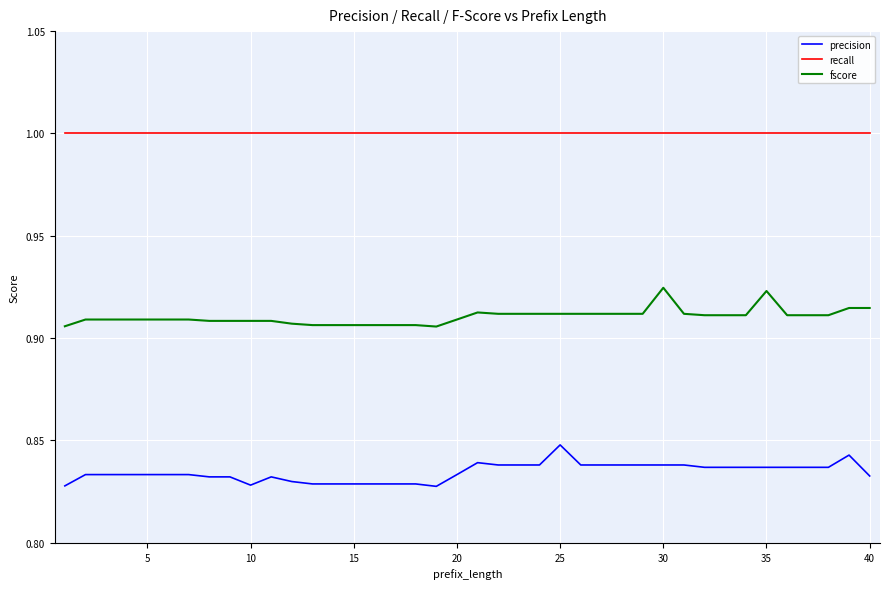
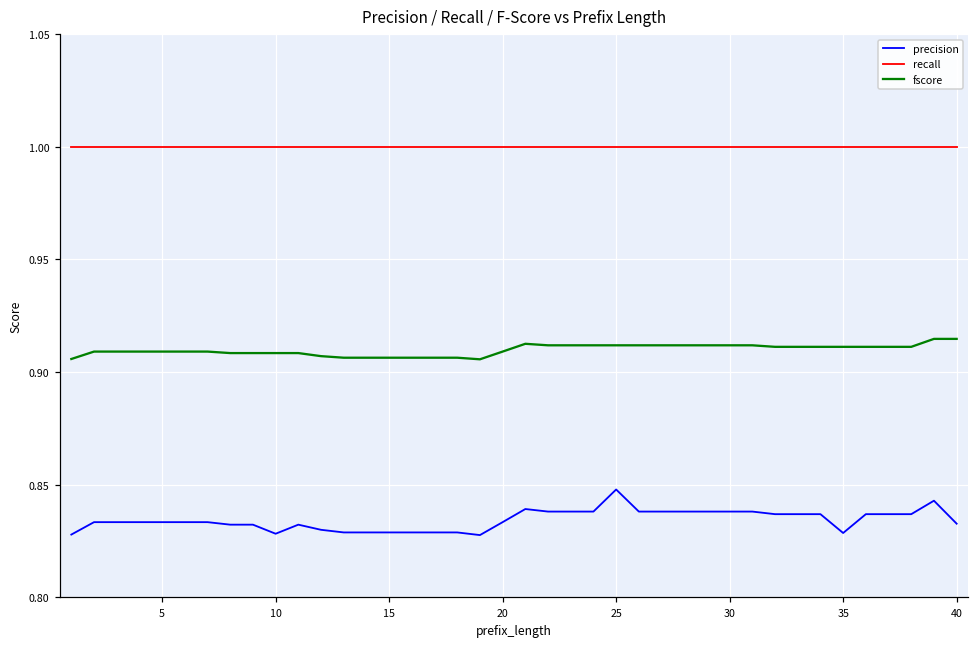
fscore, 30: 0.925 -> 0.912
precision, 35: 0.837 -> 0.829
fscore, 35: 0.923 -> 0.911
